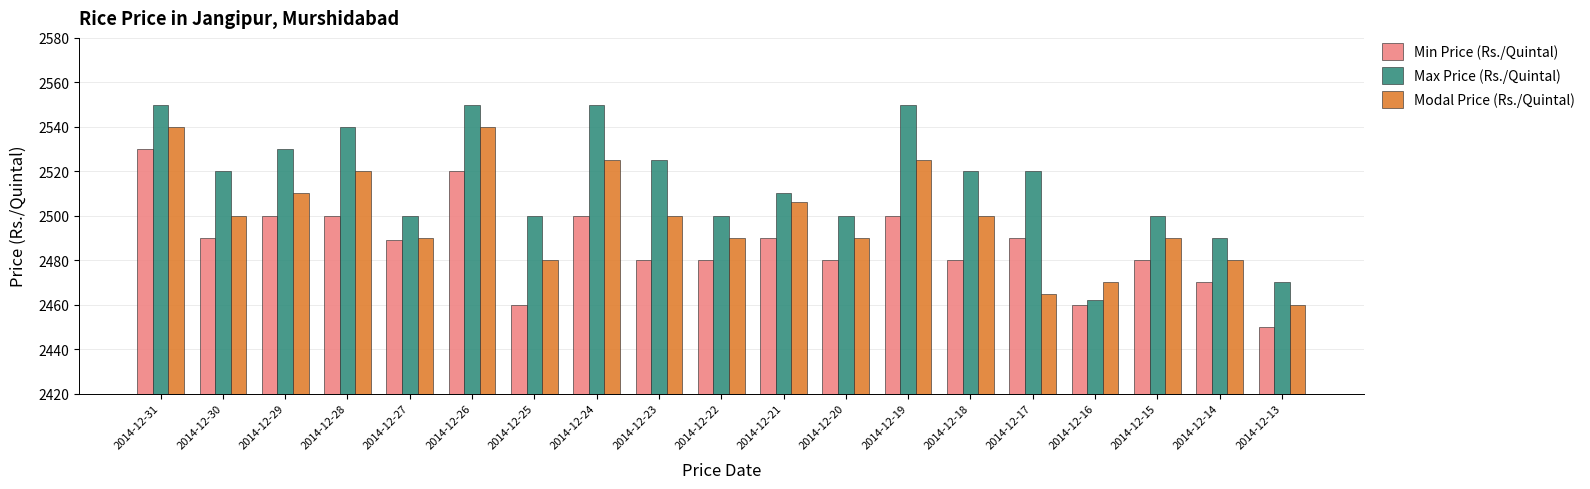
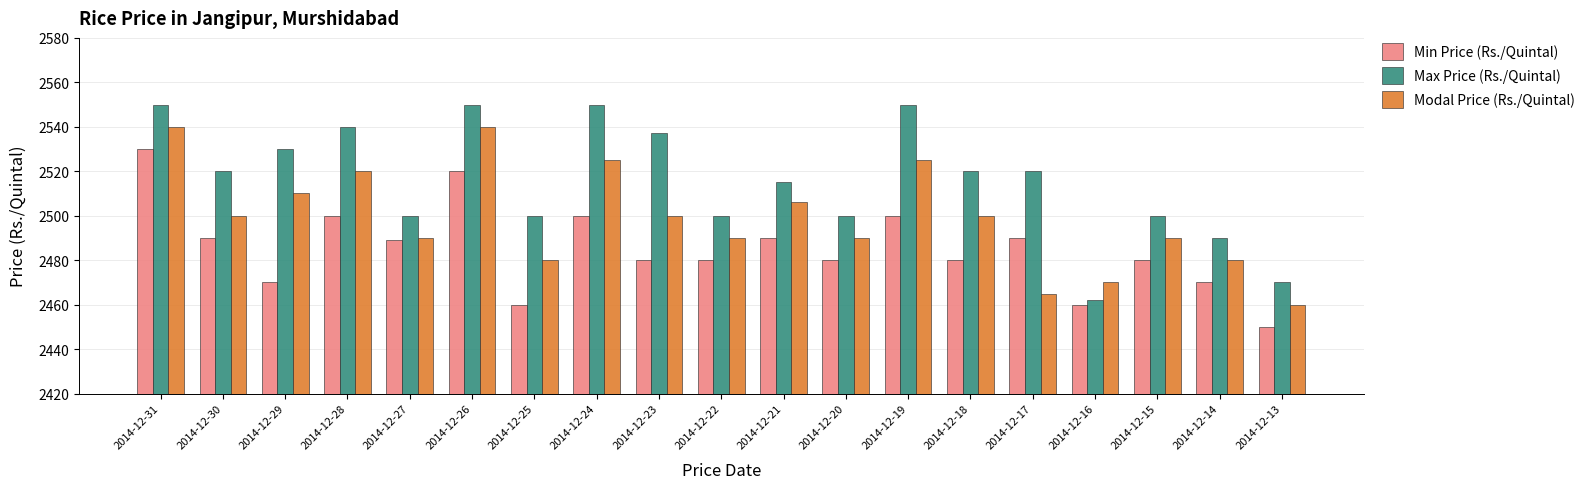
Min Price (Rs./Quintal), 2014-12-29: 2500 -> 2470
Max Price (Rs./Quintal), 2014-12-23: 2525 -> 2537
Max Price (Rs./Quintal), 2014-12-21: 2510 -> 2515
